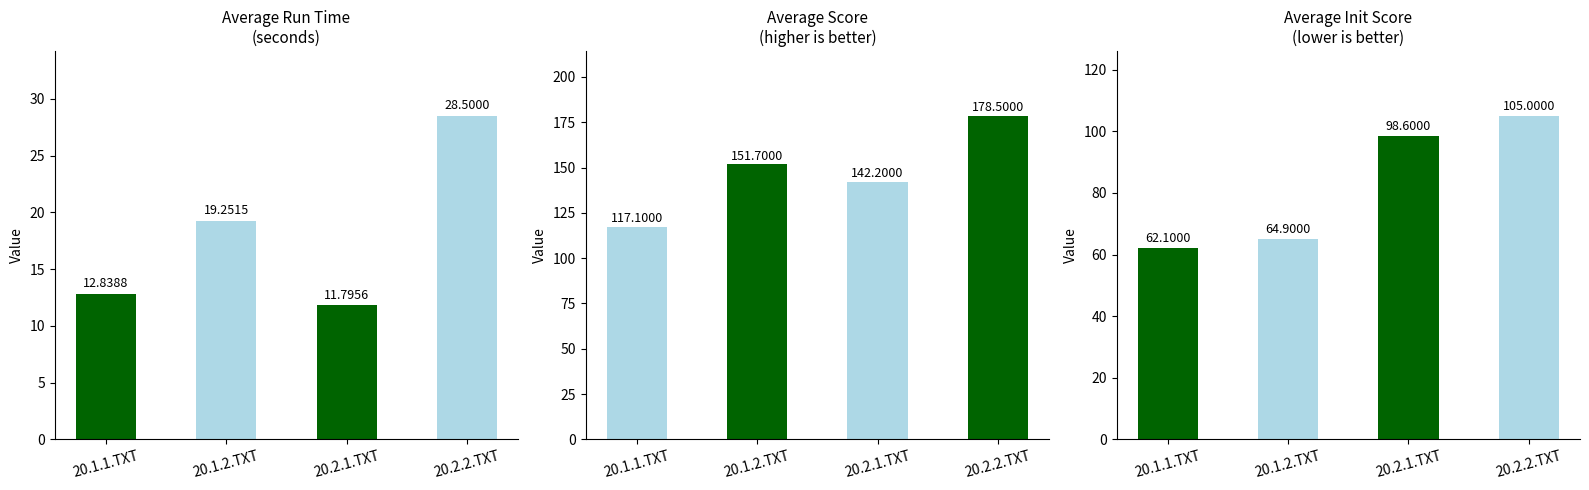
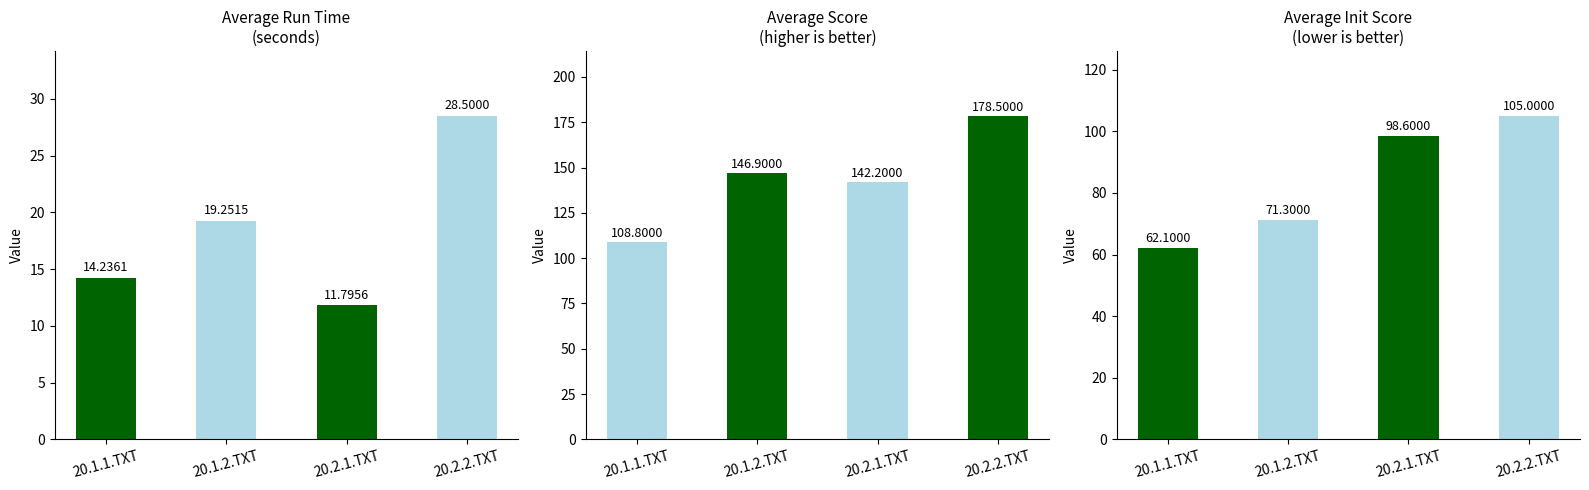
Average Run Time (seconds), 20.1.1.TXT: 12.8388 -> 14.2361
Average Score (higher is better), 20.1.1.TXT: 117.1000 -> 108.8000
Average Score (higher is better), 20.1.2.TXT: 151.7000 -> 146.9000
Average Init Score (lower is better), 20.1.2.TXT: 64.9000 -> 71.3000
